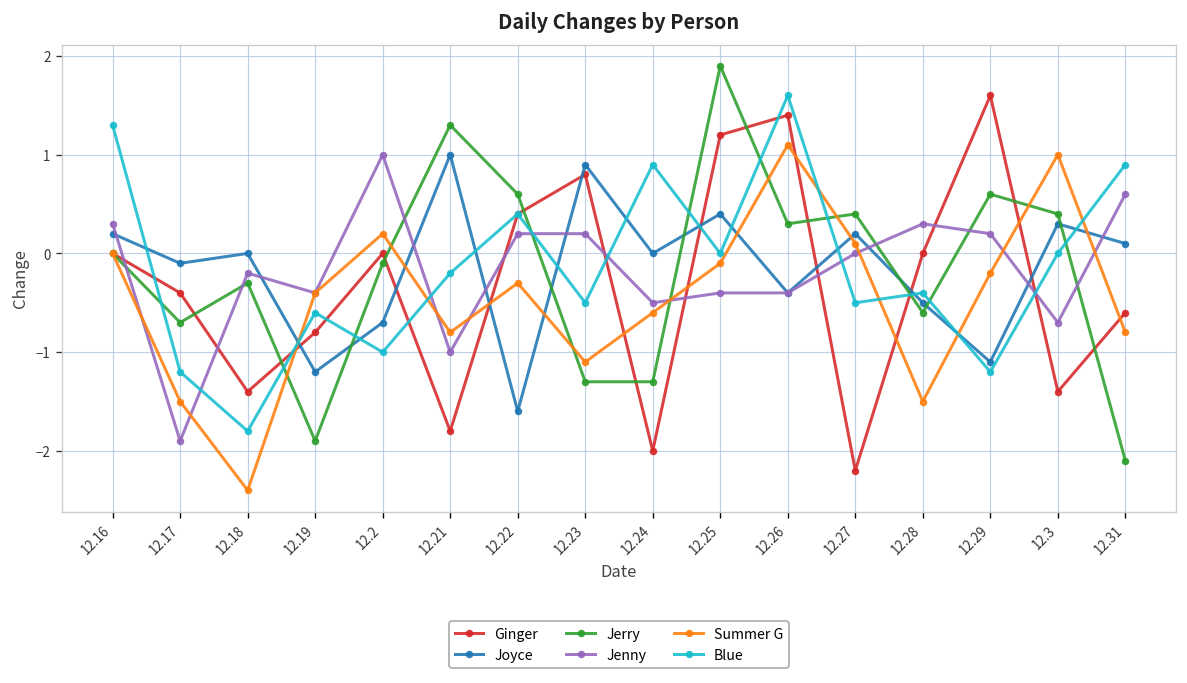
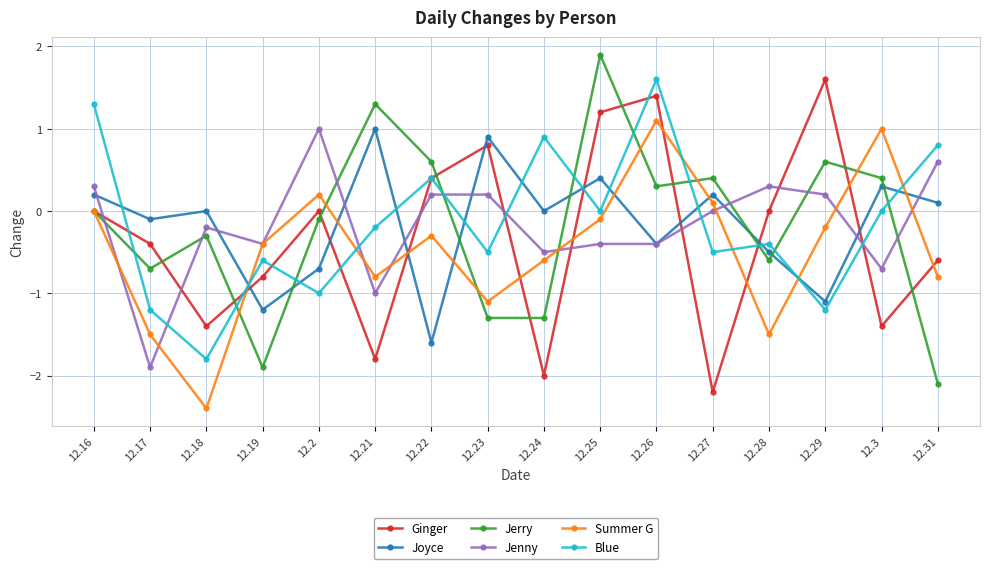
Blue, 12.31: 0.9 -> 0.8
